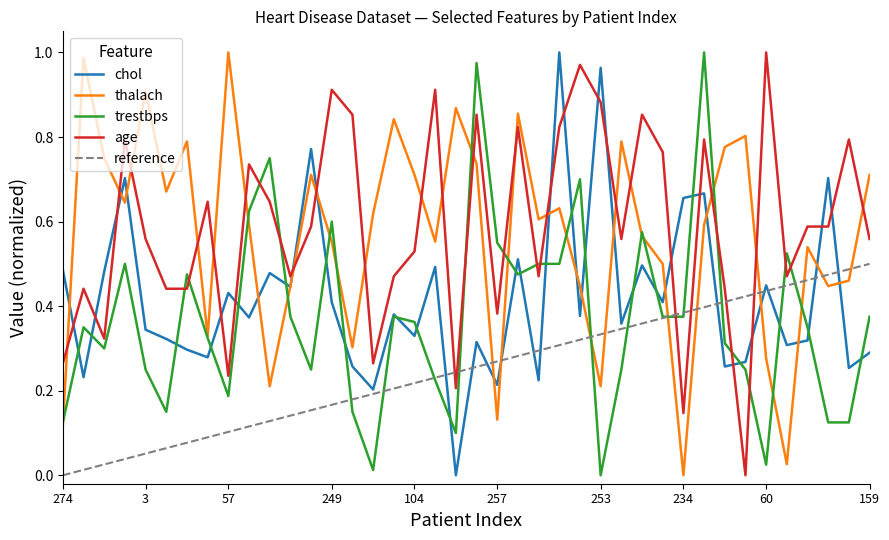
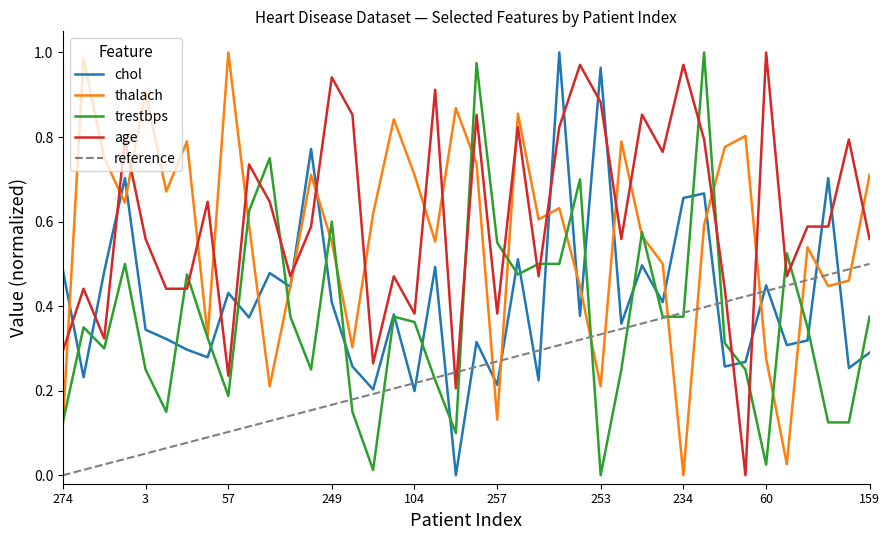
age, 274: 0.26 -> 0.29
age, 249: 0.91 -> 0.94
chol, 104: 0.33 -> 0.20
age, 104: 0.53 -> 0.38
age, 234: 0.15 -> 0.97
